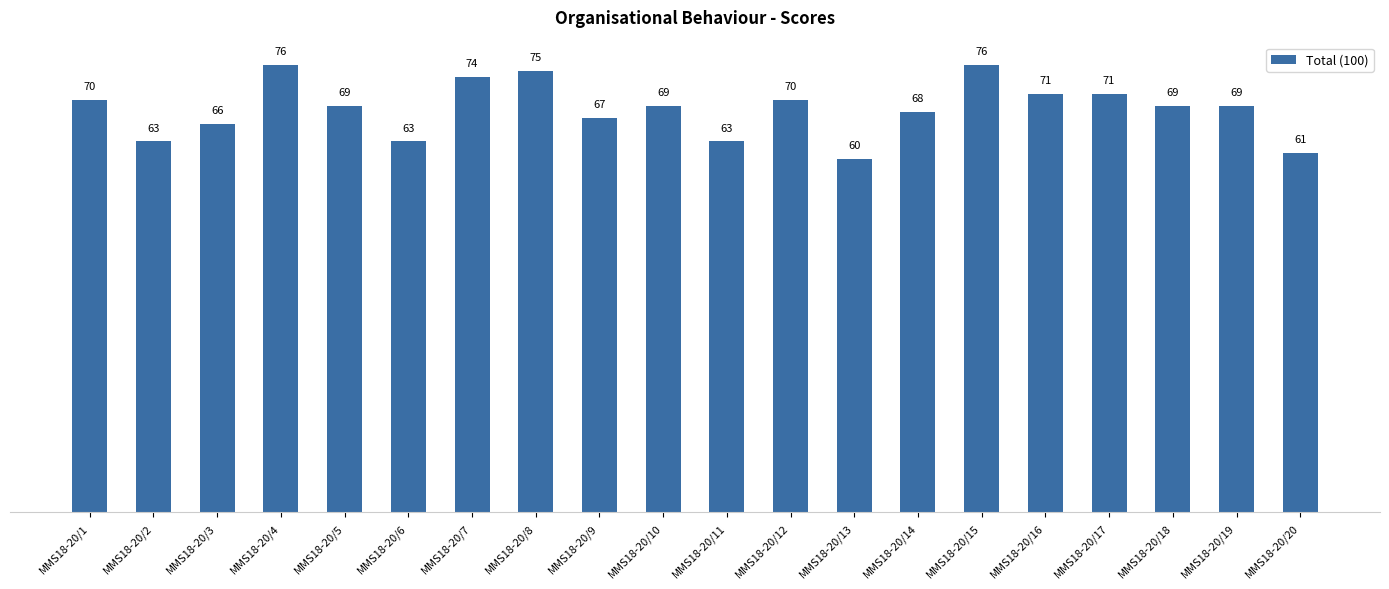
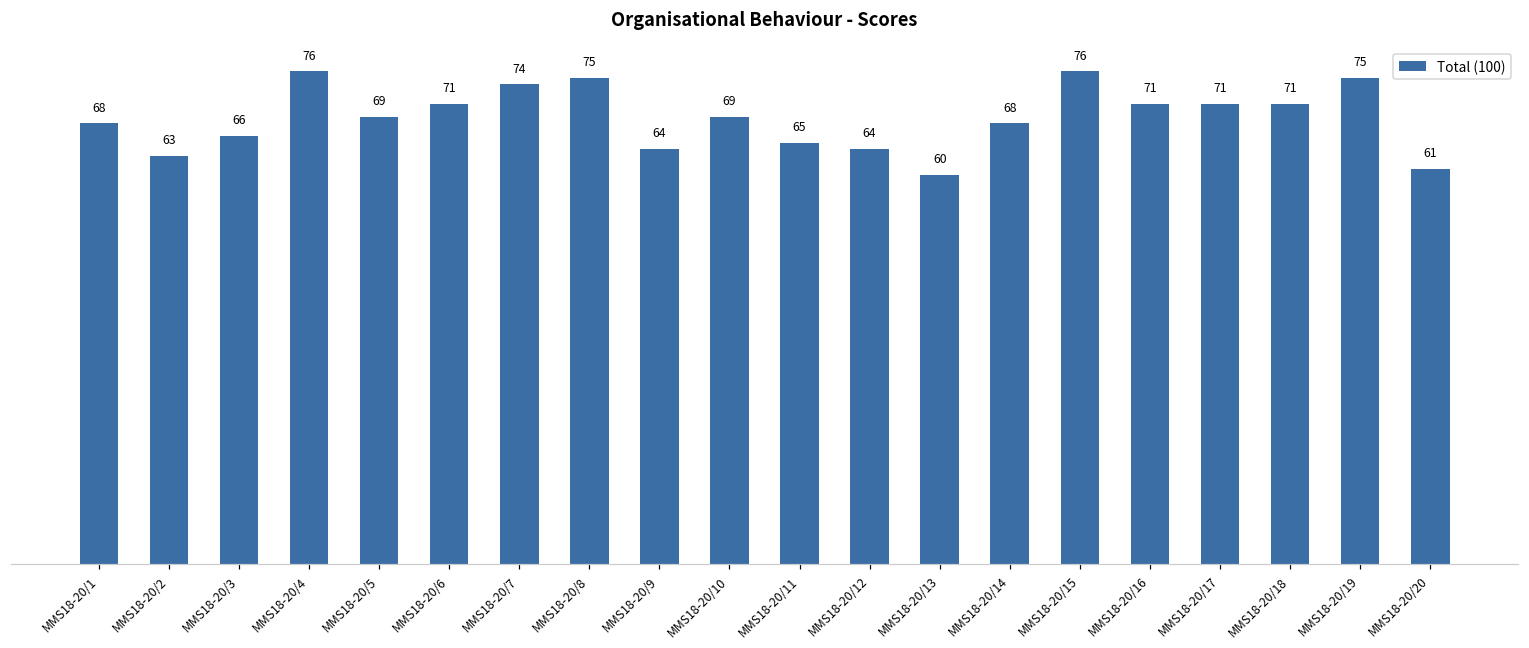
MMS18-20/1: 70 -> 68
MMS18-20/6: 63 -> 71
MMS18-20/9: 67 -> 64
MMS18-20/11: 63 -> 65
MMS18-20/12: 70 -> 64
MMS18-20/18: 69 -> 71
MMS18-20/19: 69 -> 75
